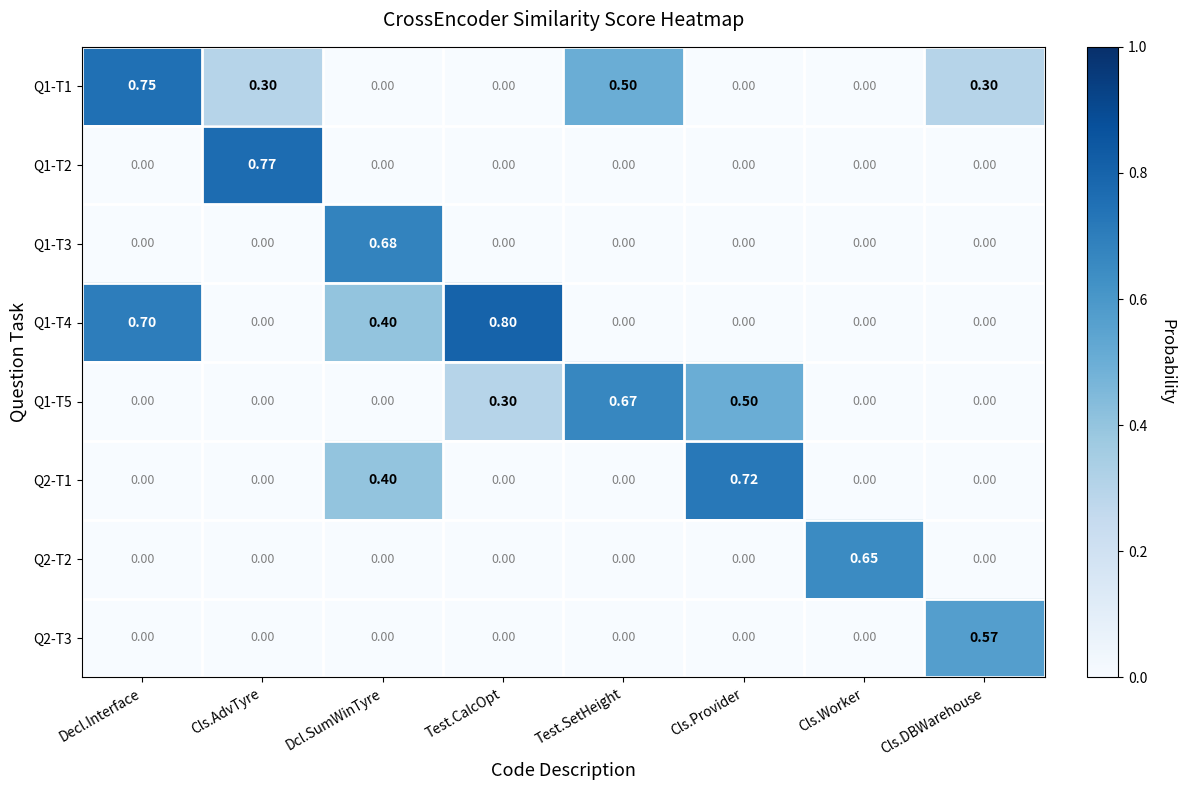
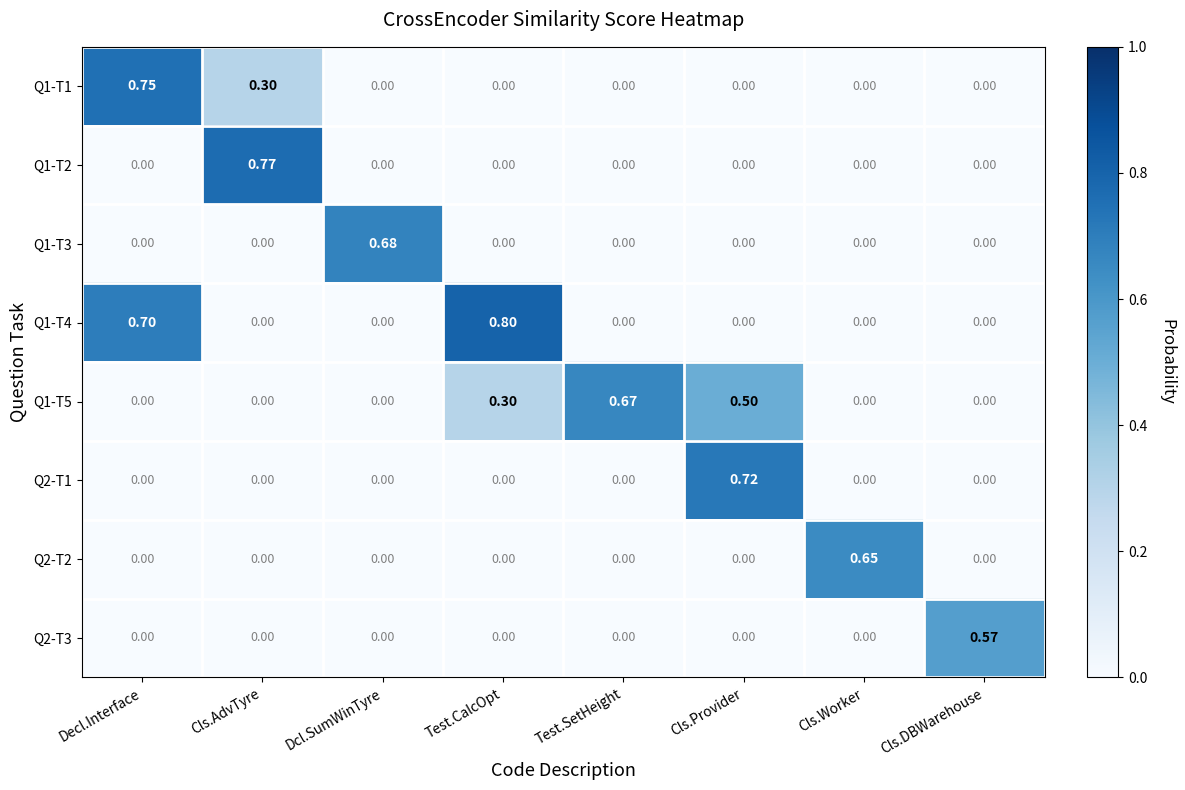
Q1-T1, Test.SetHeight: 0.50 -> 0.00
Q1-T1, Cls.DBWarehouse: 0.30 -> 0.00
Q1-T4, Dcl.SumWinTyre: 0.40 -> 0.00
Q2-T1, Dcl.SumWinTyre: 0.40 -> 0.00
